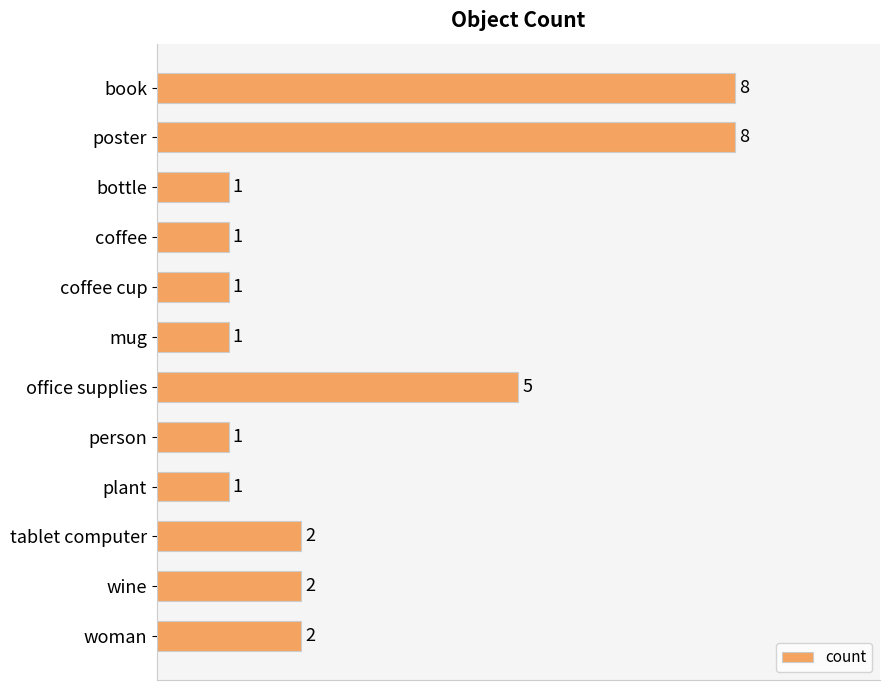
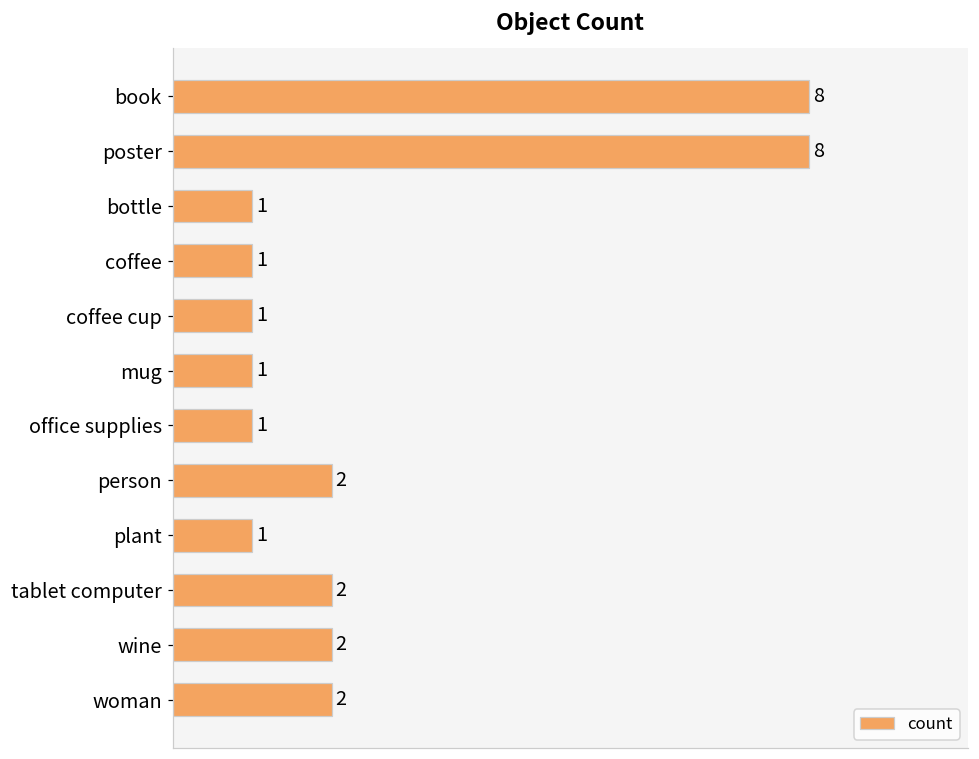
office supplies: 5 -> 1
person: 1 -> 2
